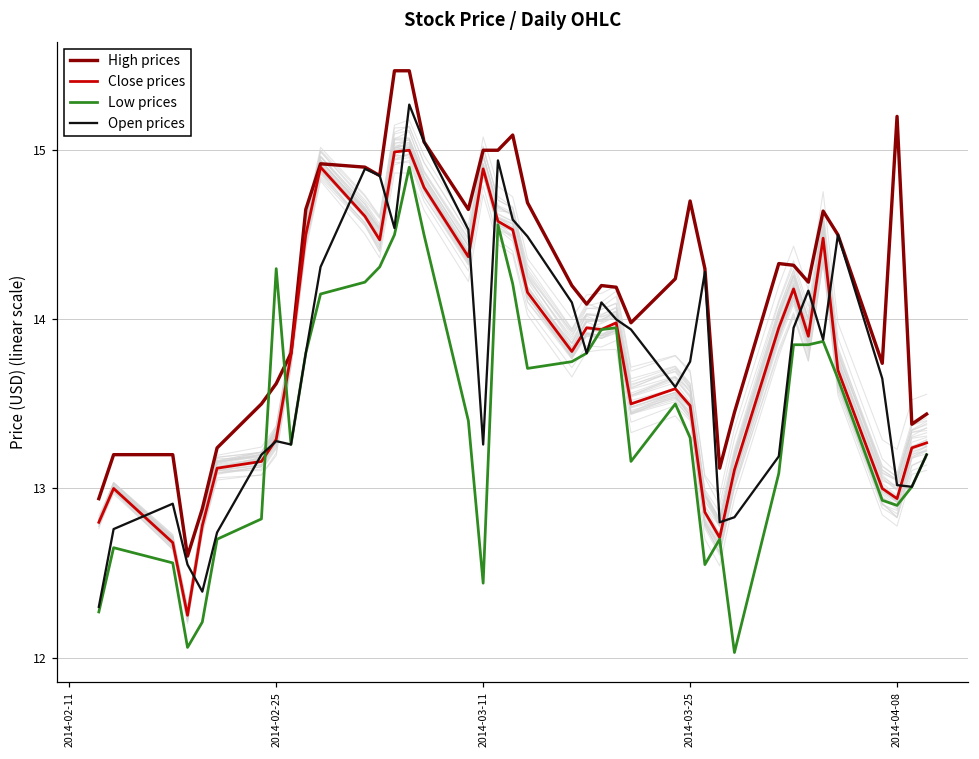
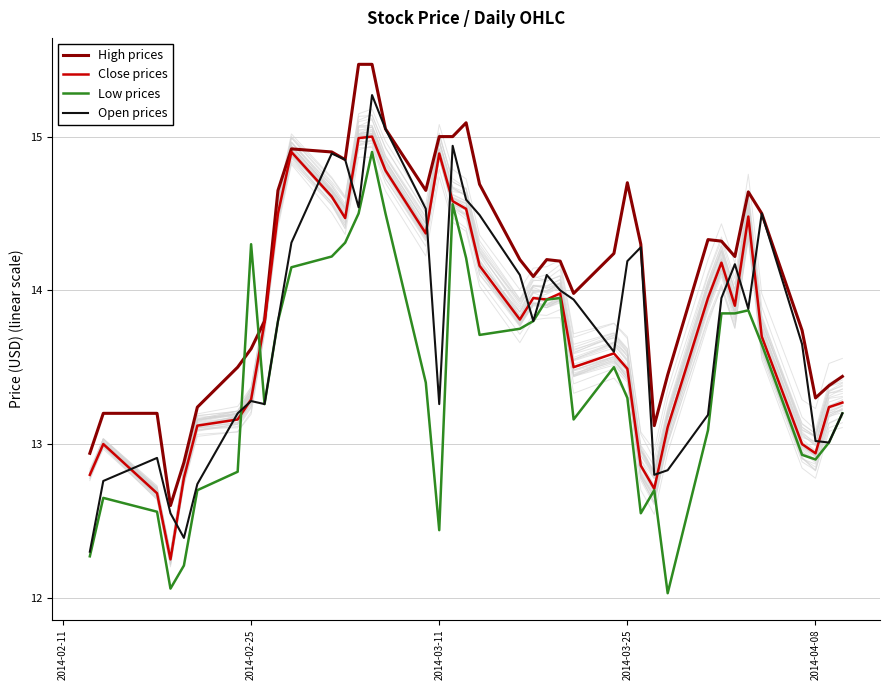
Open prices, 2014-03-25: 13.75 -> 14.19
High prices, 2014-04-08: 15.2 -> 13.3
